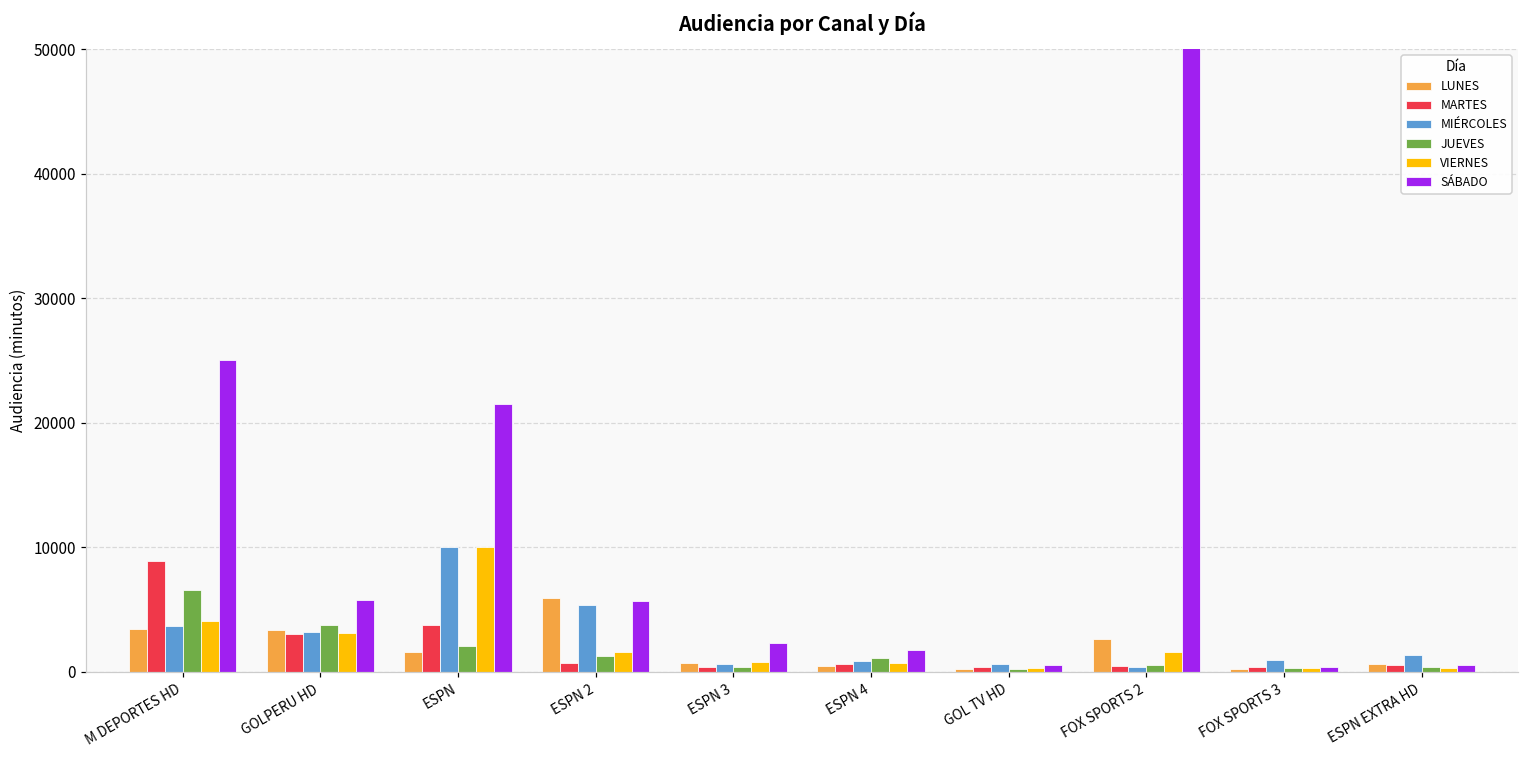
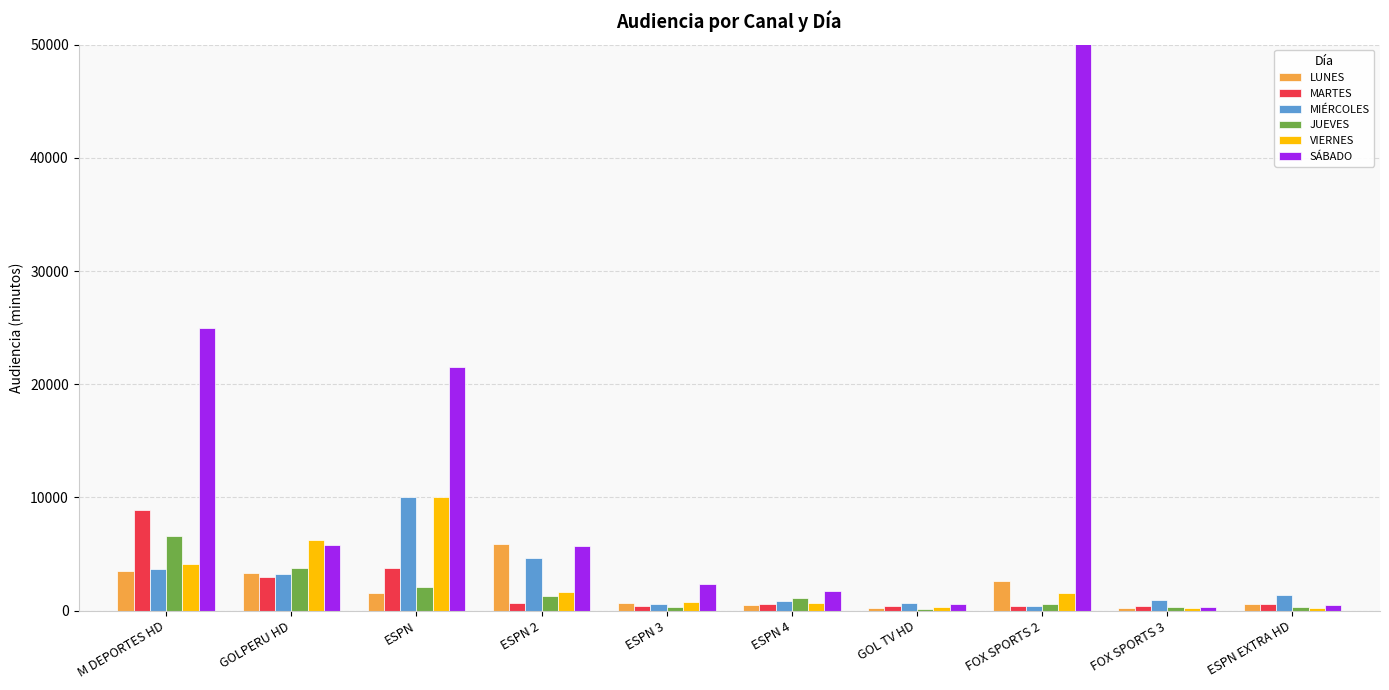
VIERNES, GOLPERU HD: 3100 -> 6200
MIÉRCOLES, ESPN 2: 5400 -> 4600
